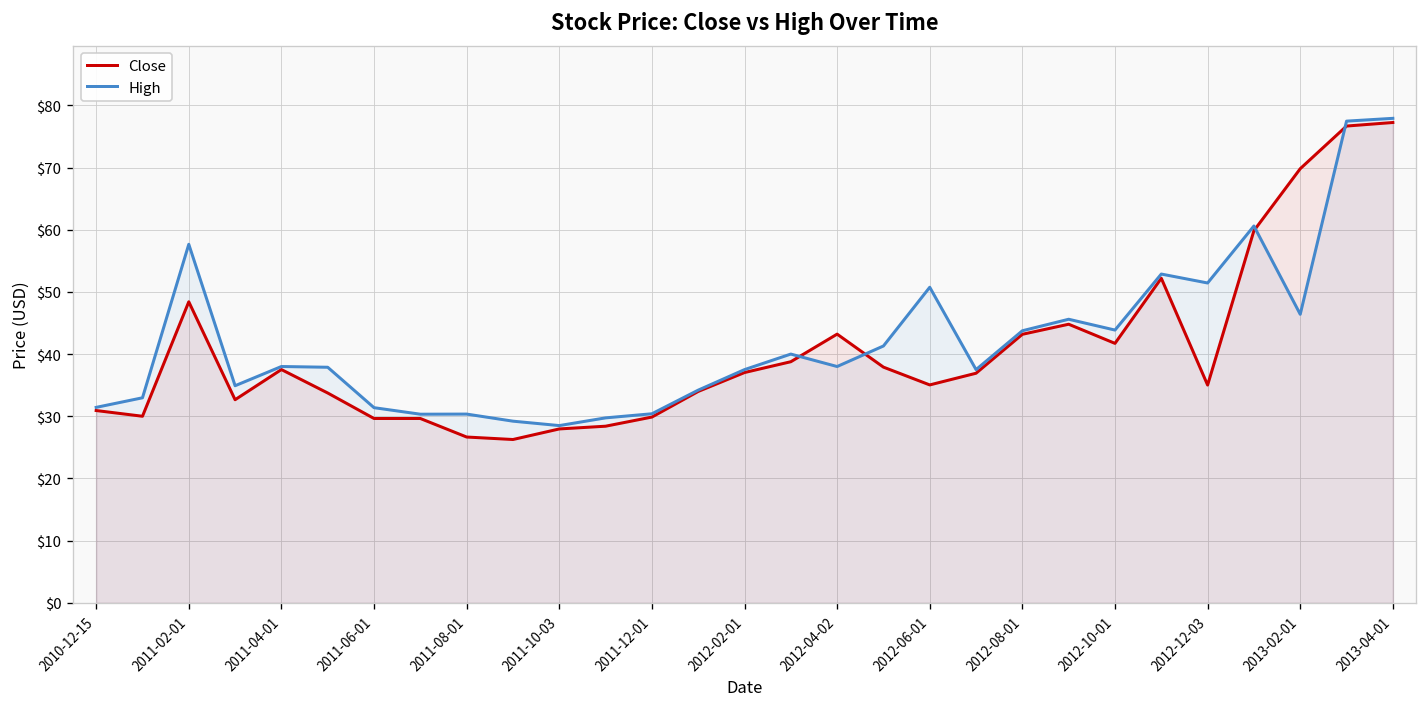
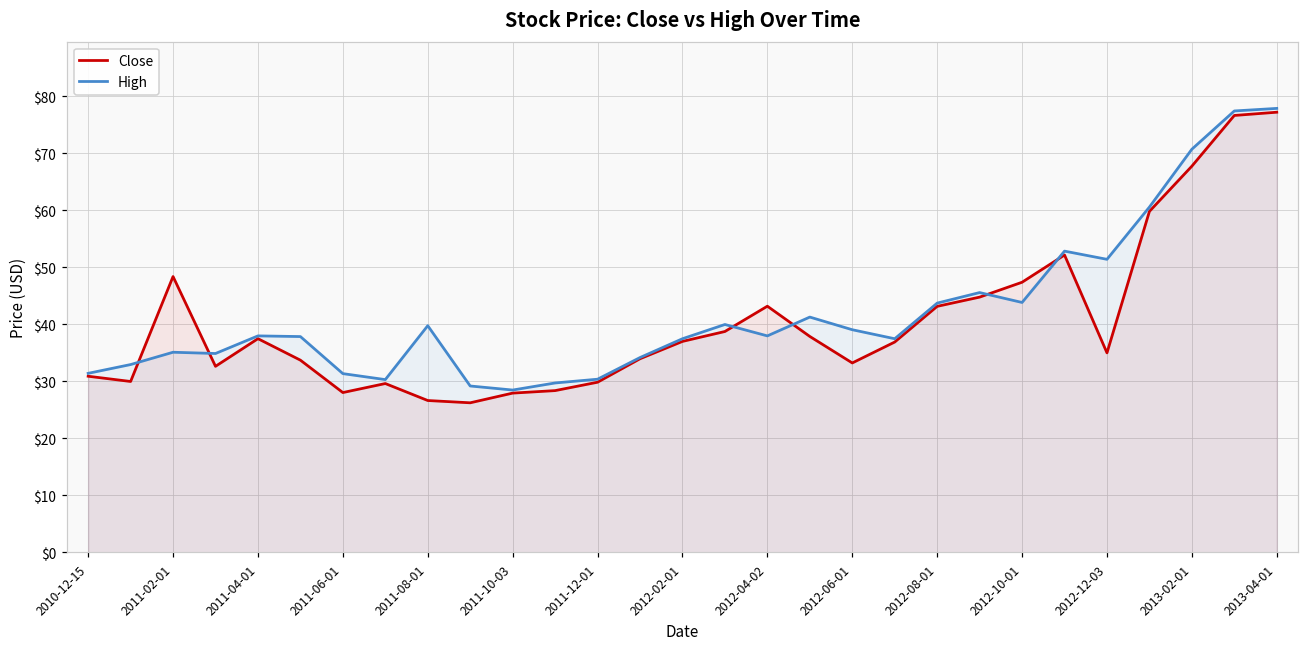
High, 2011-02-01: $58 -> $35
Close, 2011-06-01: $30 -> $28
High, 2011-08-01: $30 -> $40
Close, 2012-06-01: $35 -> $33
High, 2012-06-01: $51 -> $39
Close, 2012-10-01: $42 -> $47
Close, 2013-02-01: $70 -> $68
High, 2013-02-01: $46 -> $71
